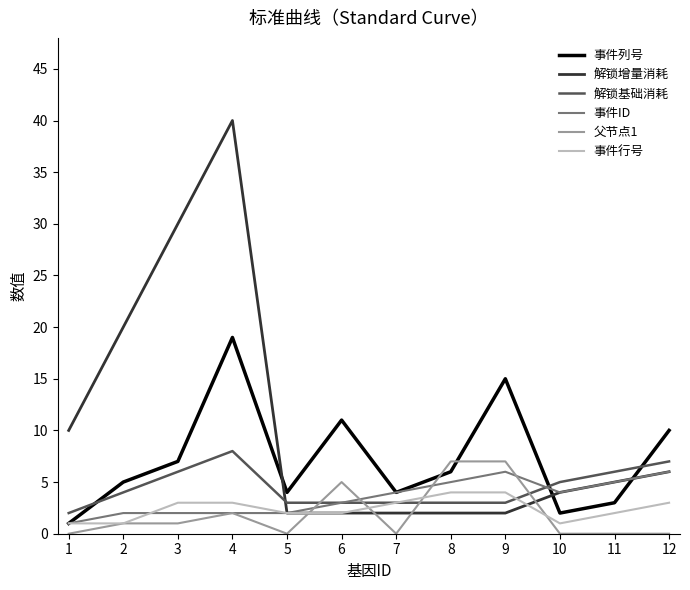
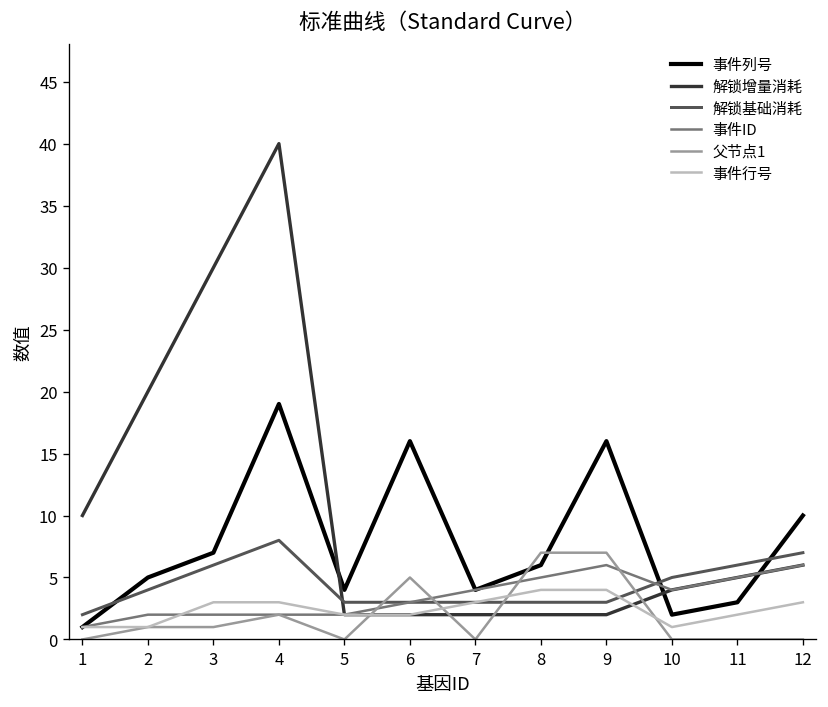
事件列号, 6: 11 -> 16
事件列号, 9: 15 -> 16
